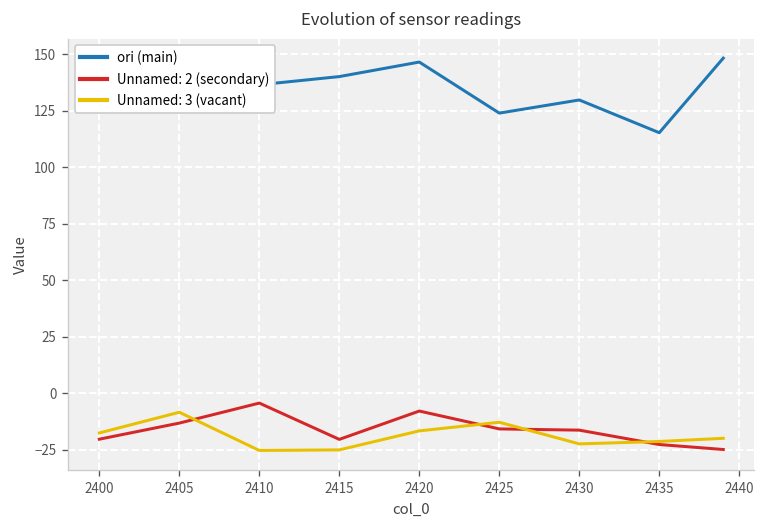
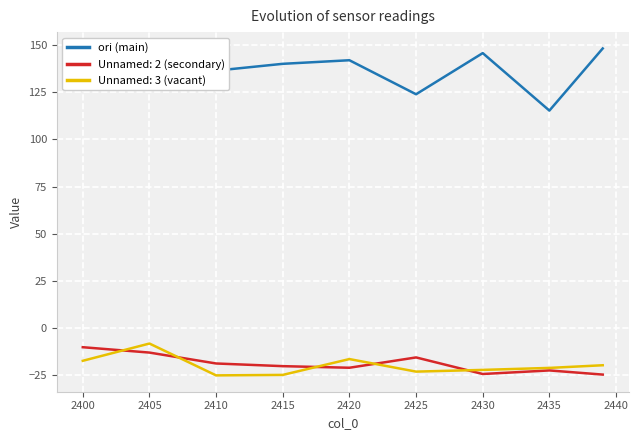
Unnamed: 2 (secondary), 2400: -20 -> -10
Unnamed: 2 (secondary), 2410: -4 -> -19
ori (main), 2420: 147 -> 142
Unnamed: 2 (secondary), 2420: -8 -> -21
Unnamed: 3 (vacant), 2425: -13 -> -23
ori (main), 2430: 130 -> 146
Unnamed: 2 (secondary), 2430: -16 -> -25
